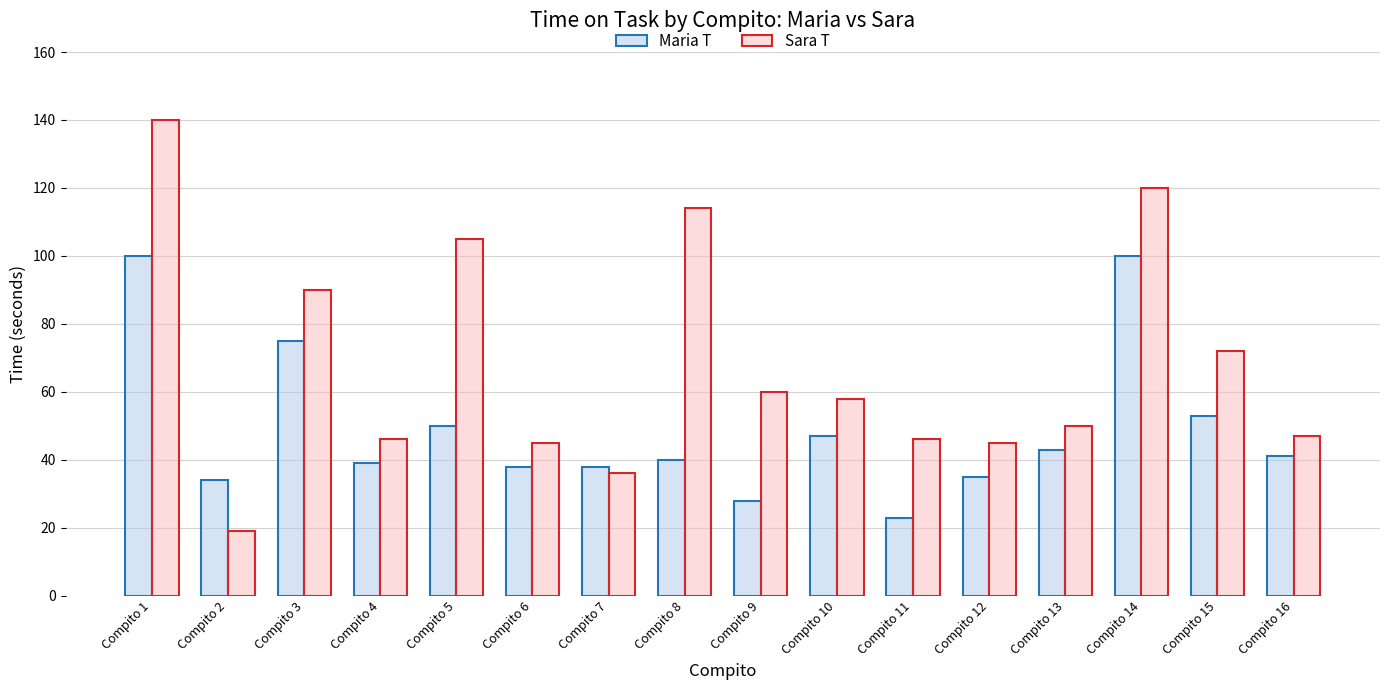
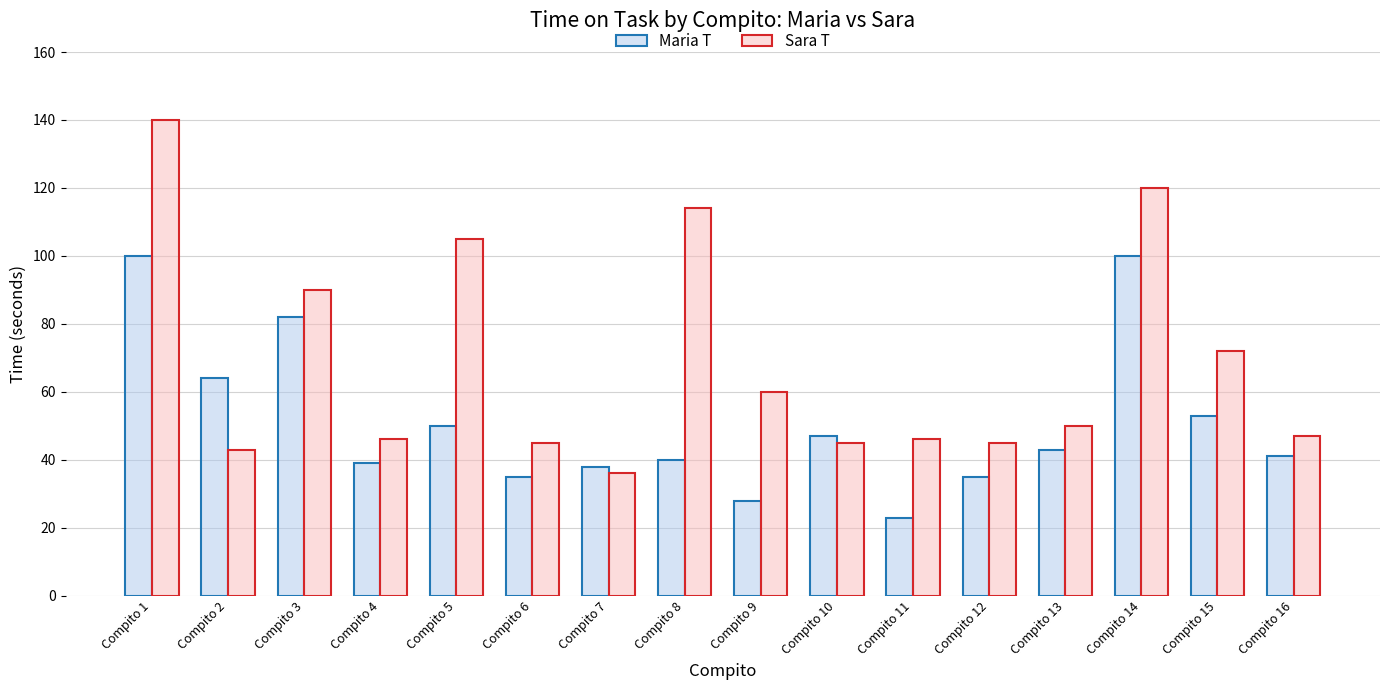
Maria T, Compito 2: 34 -> 64
Sara T, Compito 2: 19 -> 43
Maria T, Compito 3: 75 -> 82
Maria T, Compito 6: 38 -> 35
Sara T, Compito 10: 58 -> 45
